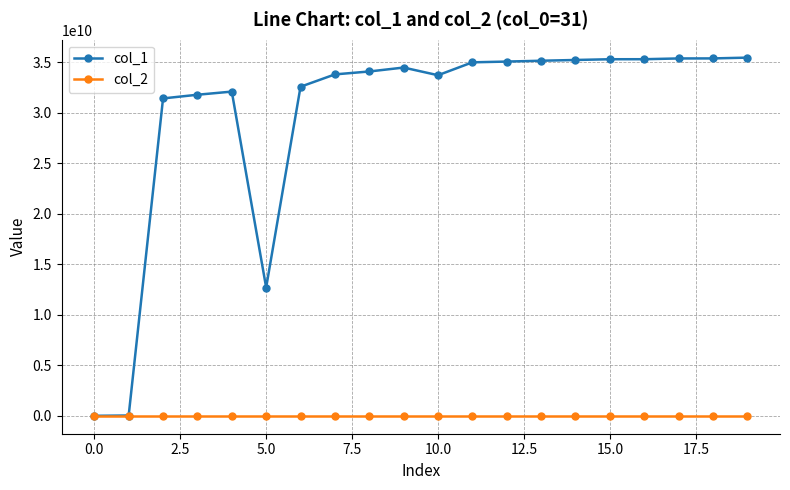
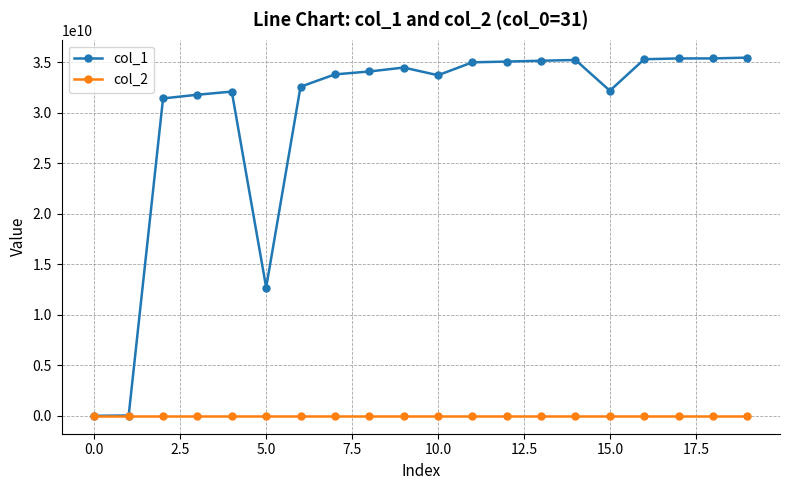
col_1, 15.0: 35300000000 -> 32200000000
